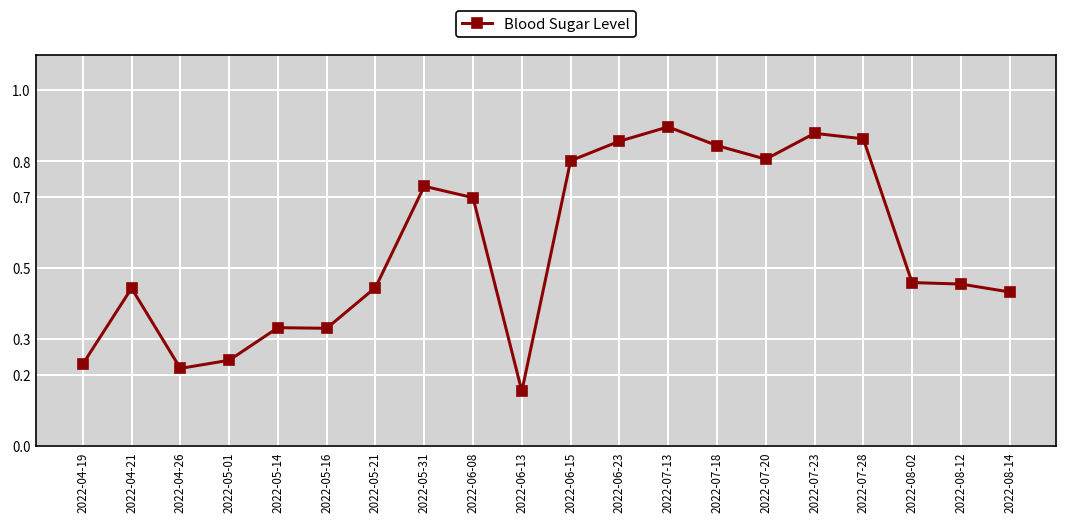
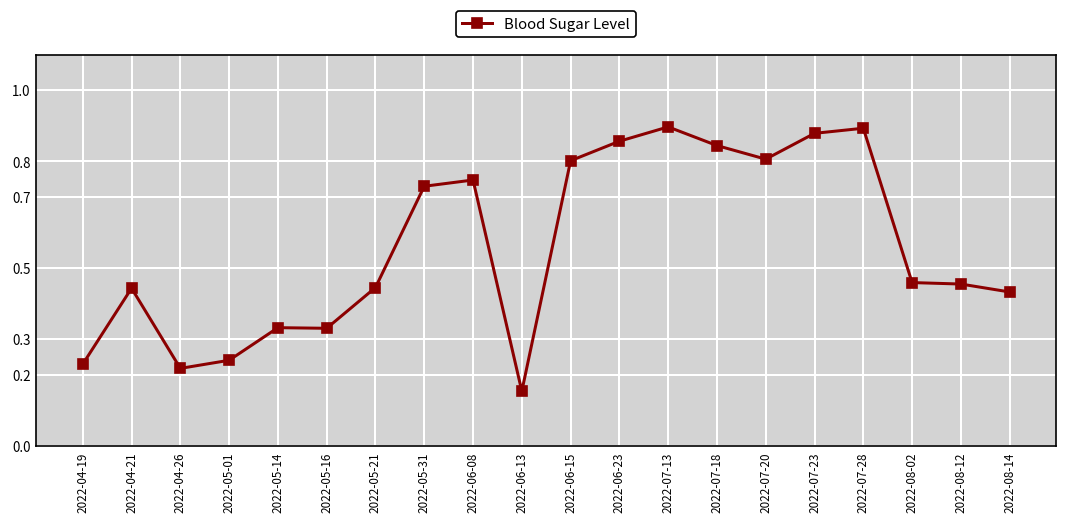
2022-06-08: 0.70 -> 0.75
2022-07-28: 0.86 -> 0.89
